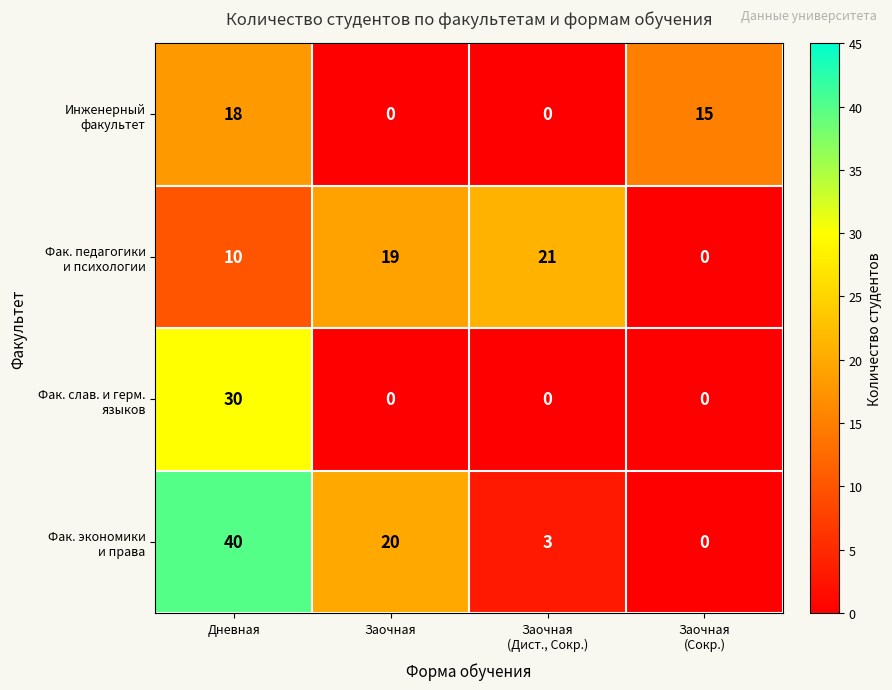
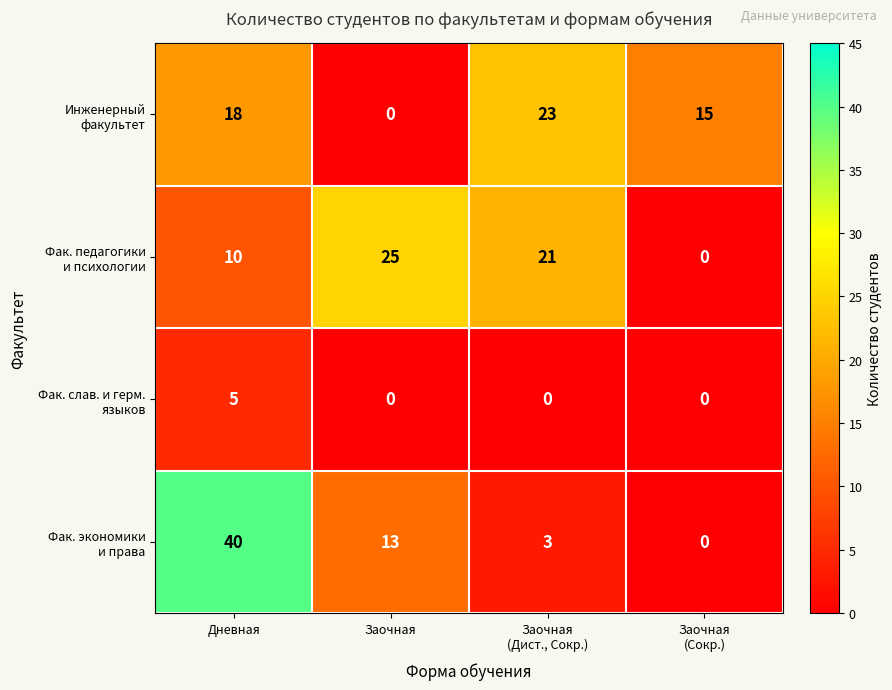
Инженерный факультет, Заочная (Дист., Сокр.): 0 -> 23
Фак. педагогики и психологии, Заочная: 19 -> 25
Фак. слав. и герм. языков, Дневная: 30 -> 5
Фак. экономики и права, Заочная: 20 -> 13
